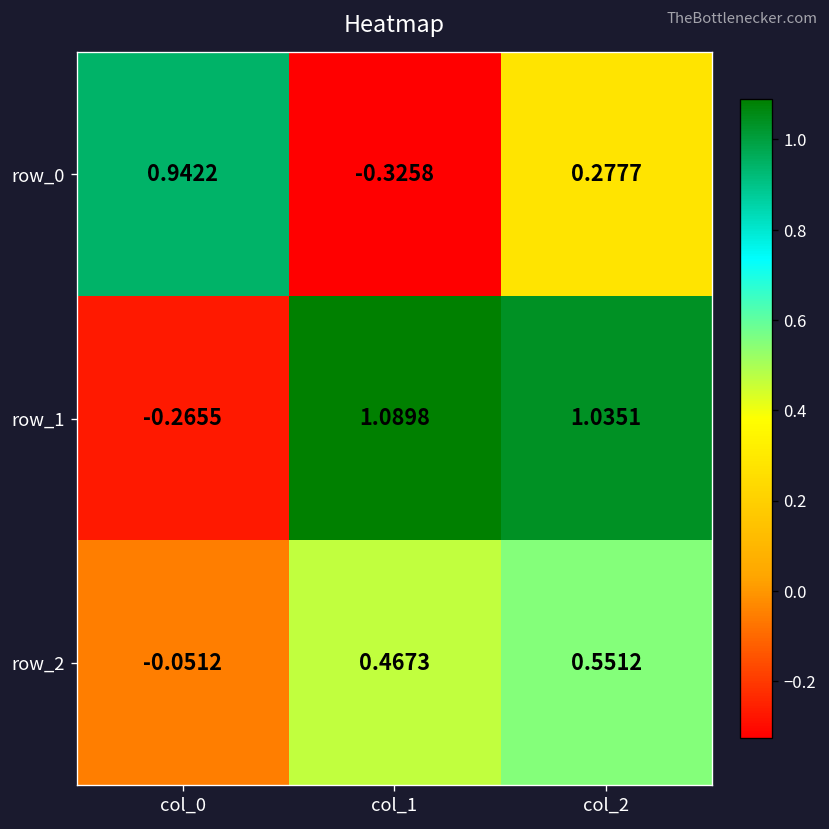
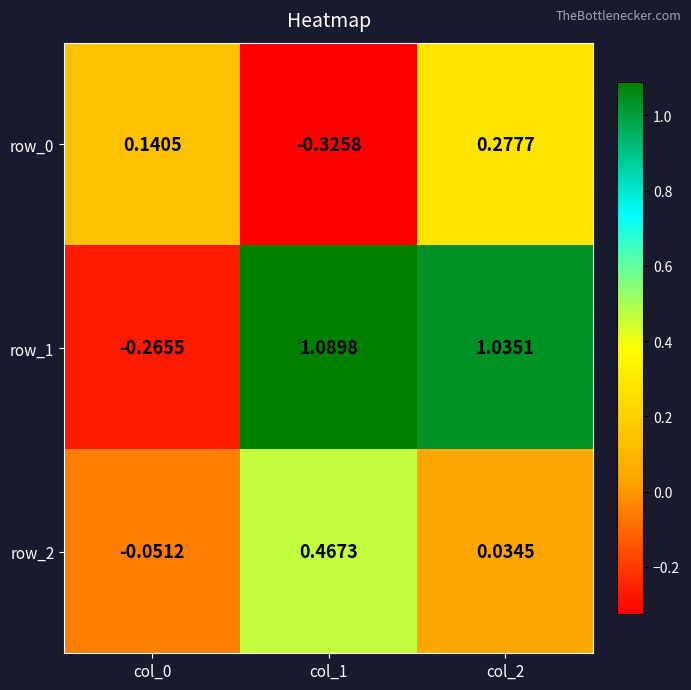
row_0, col_0: 0.9422 -> 0.1405
row_2, col_2: 0.5512 -> 0.0345
